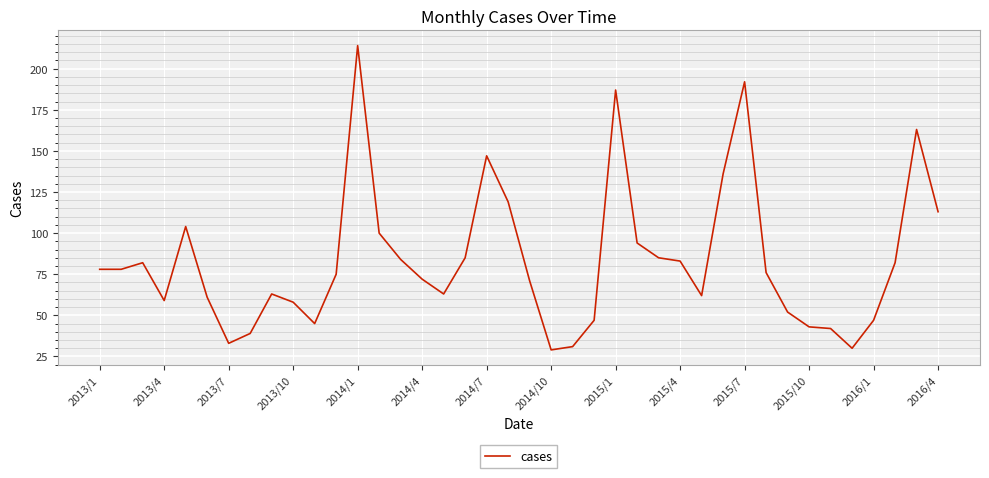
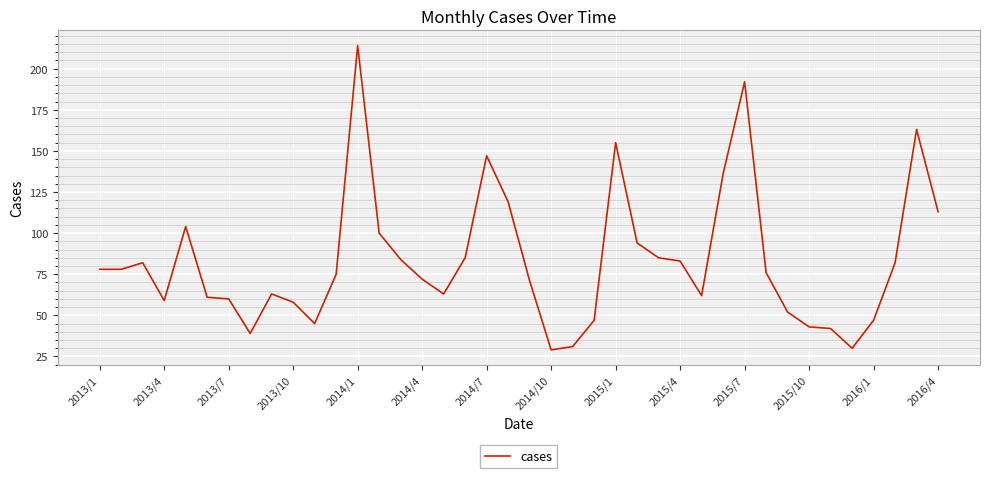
2013/7: 33 -> 60
2015/1: 187 -> 155
